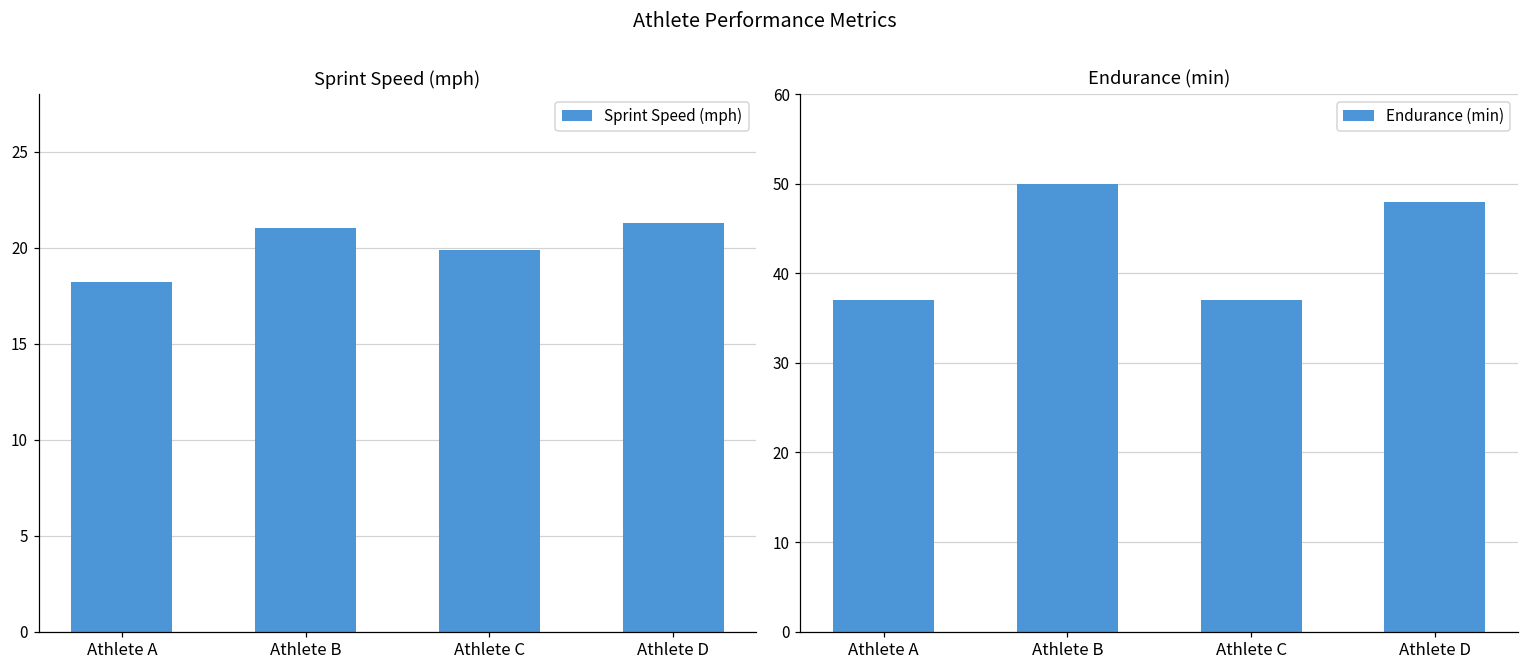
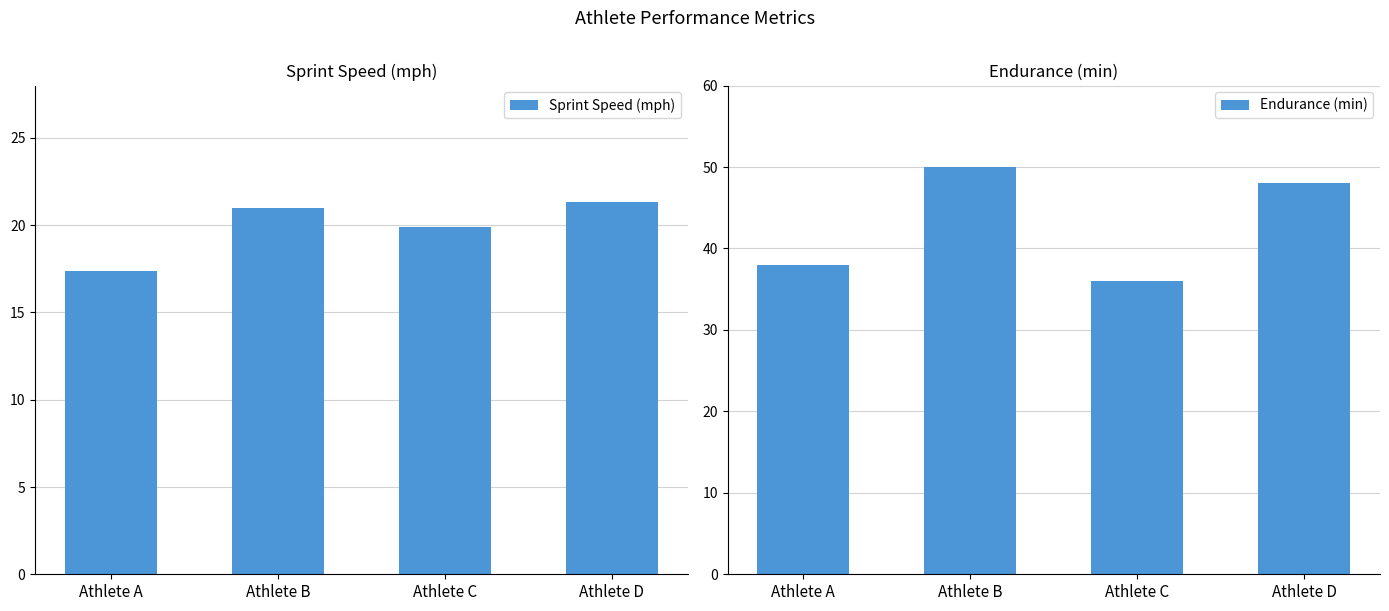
Sprint Speed (mph), Athlete A: 18.2 -> 17.4
Endurance (min), Athlete A: 37 -> 38
Endurance (min), Athlete C: 37 -> 36
